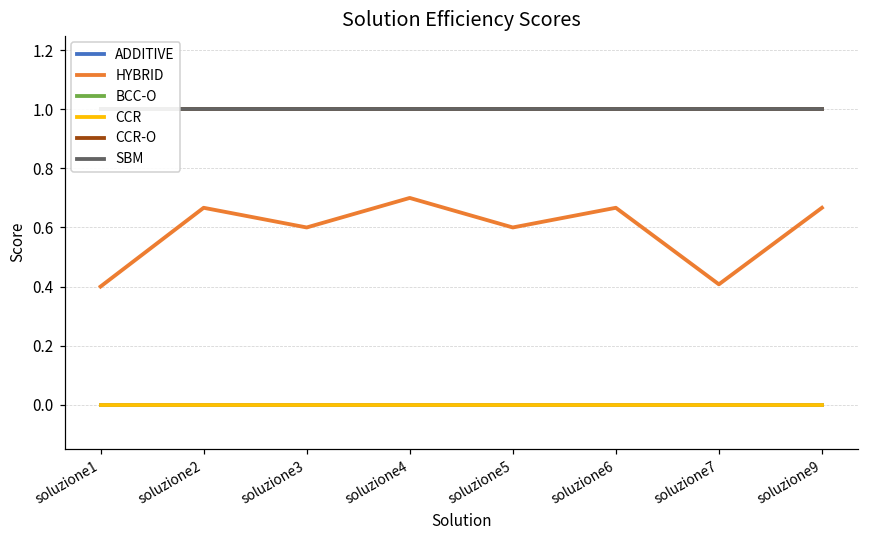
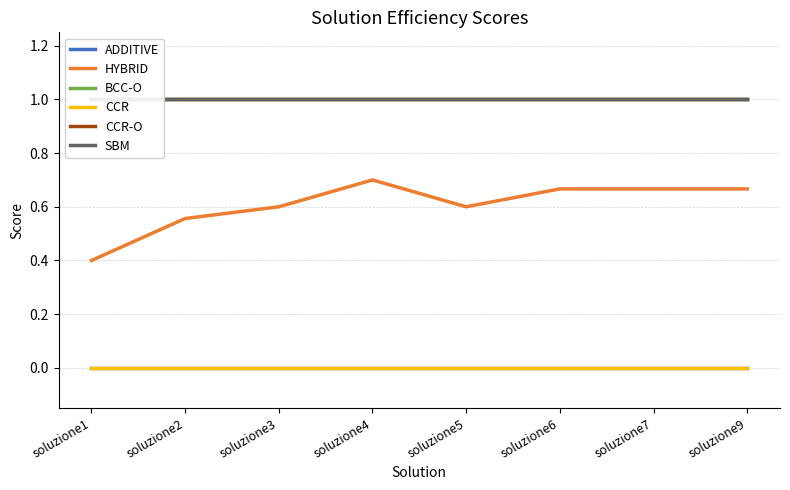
HYBRID, soluzione2: 0.67 -> 0.56
HYBRID, soluzione7: 0.41 -> 0.67
